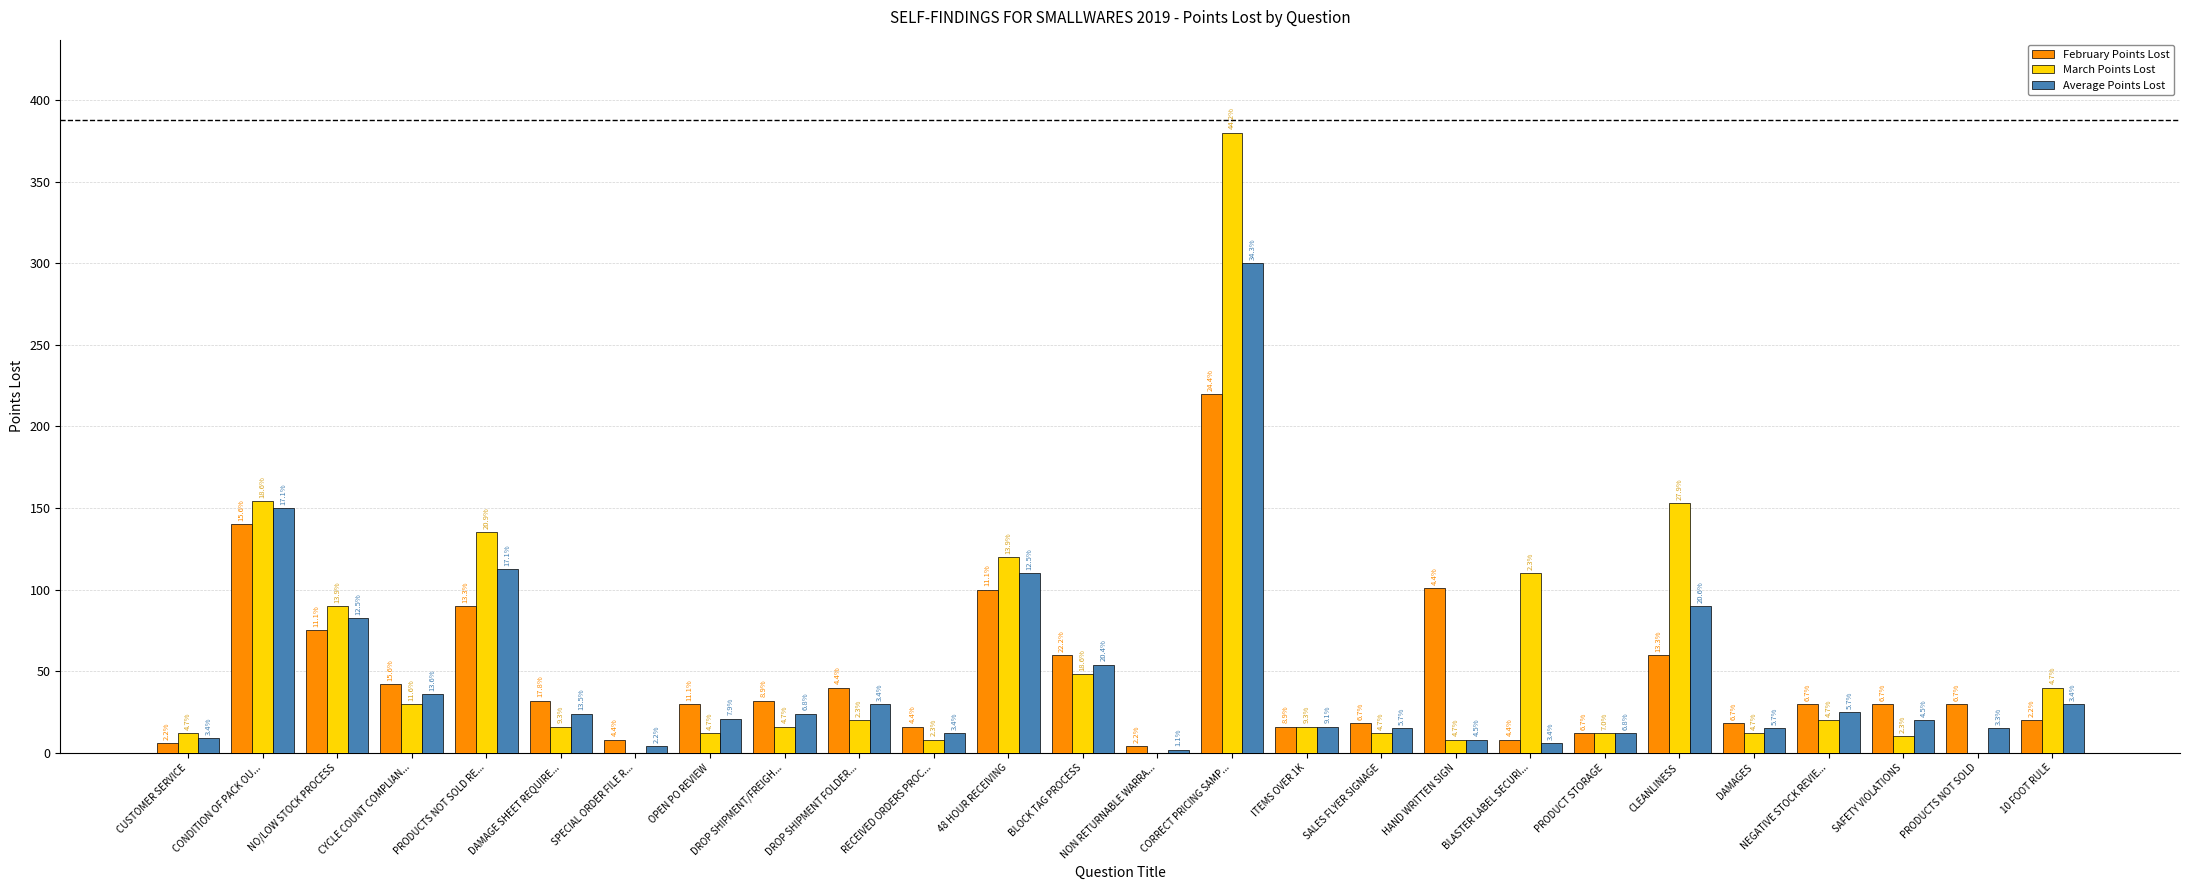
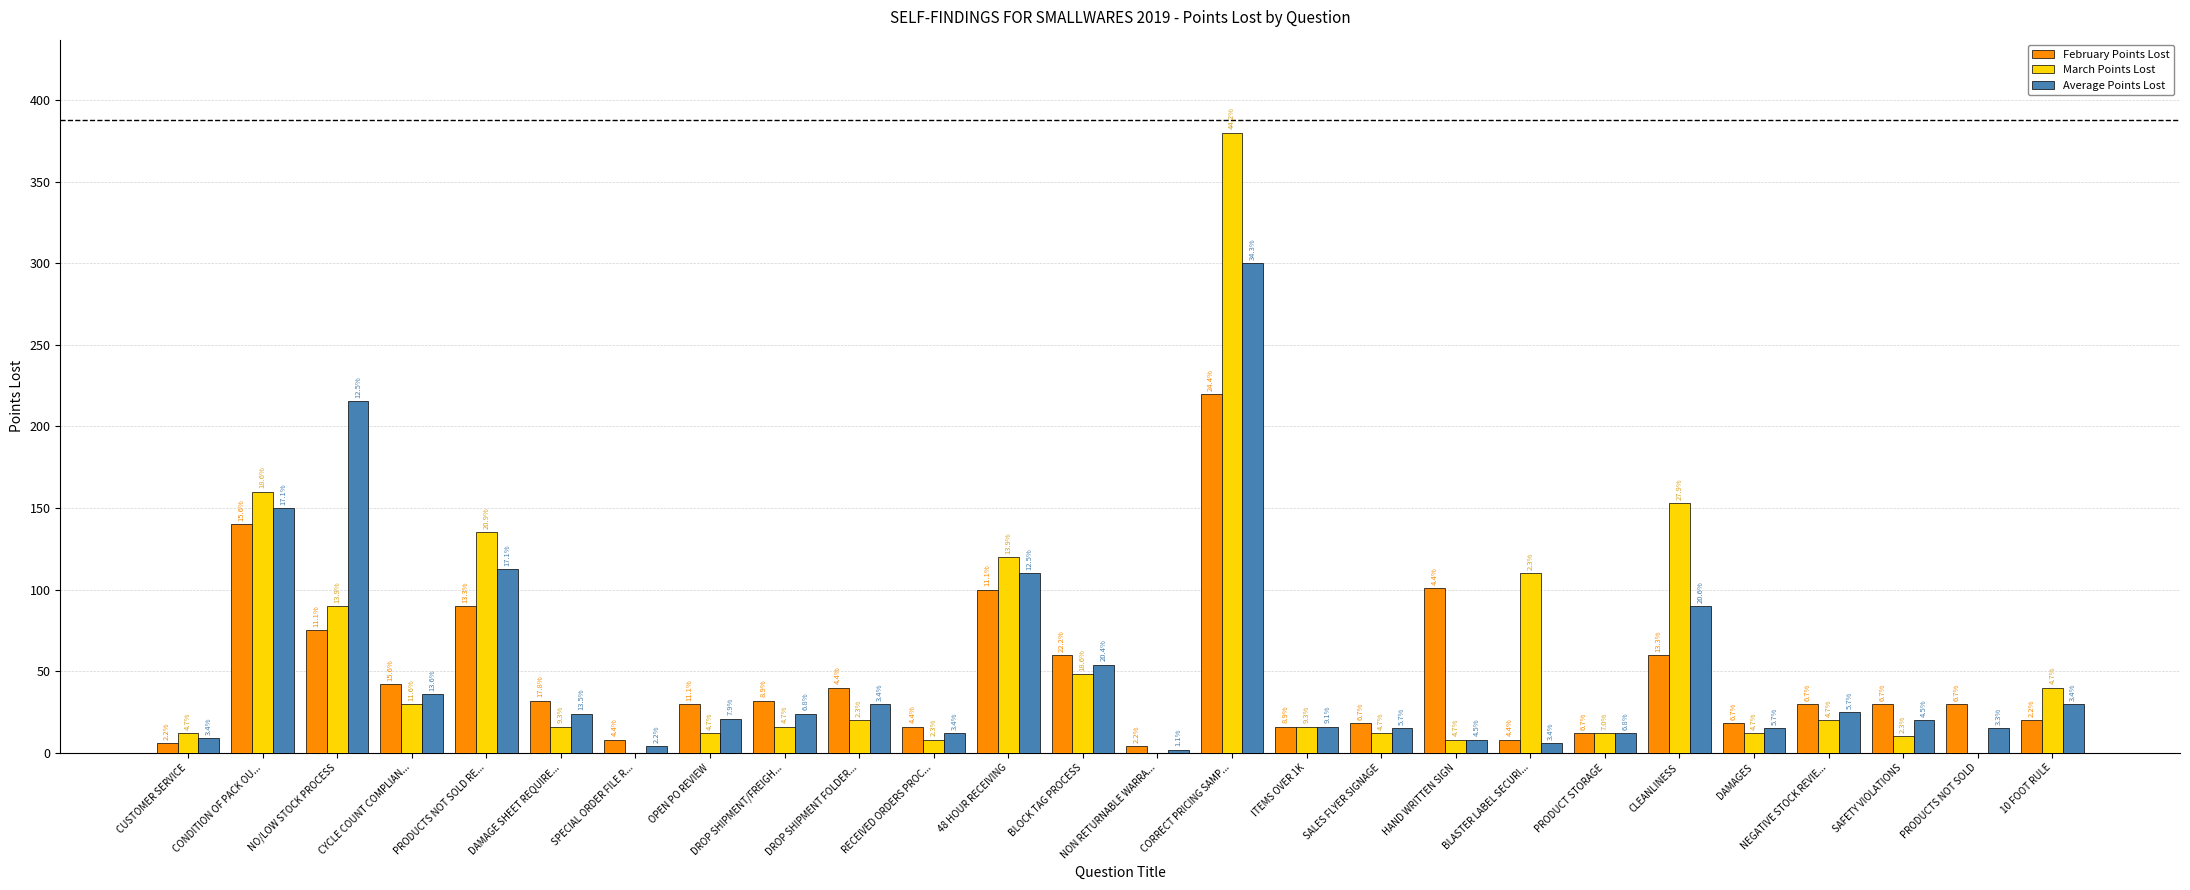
March Points Lost, CONDITION OF PACK OU...: 154 -> 160
Average Points Lost, NO/LOW STOCK PROCESS: 83 -> 216
